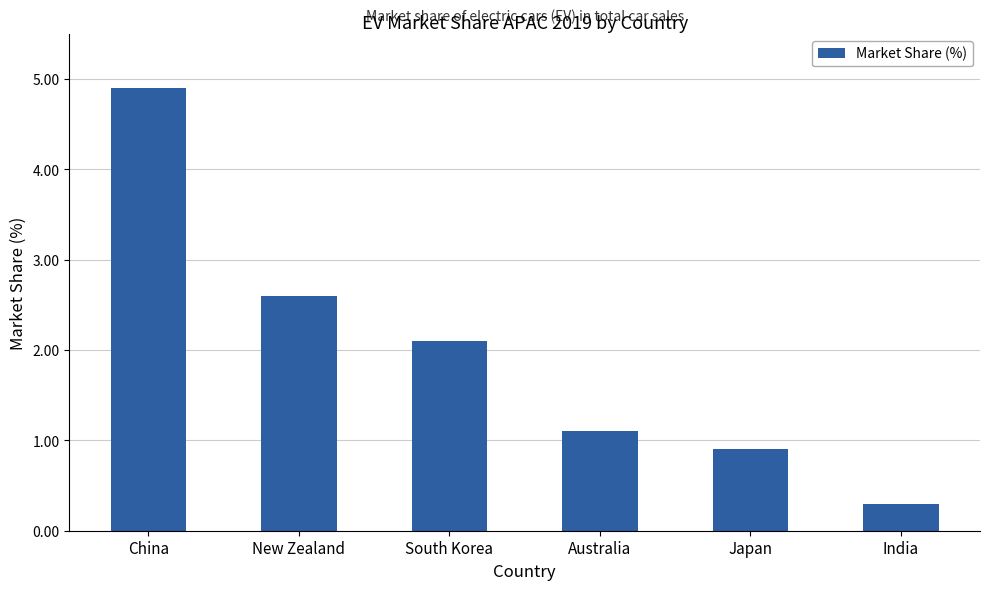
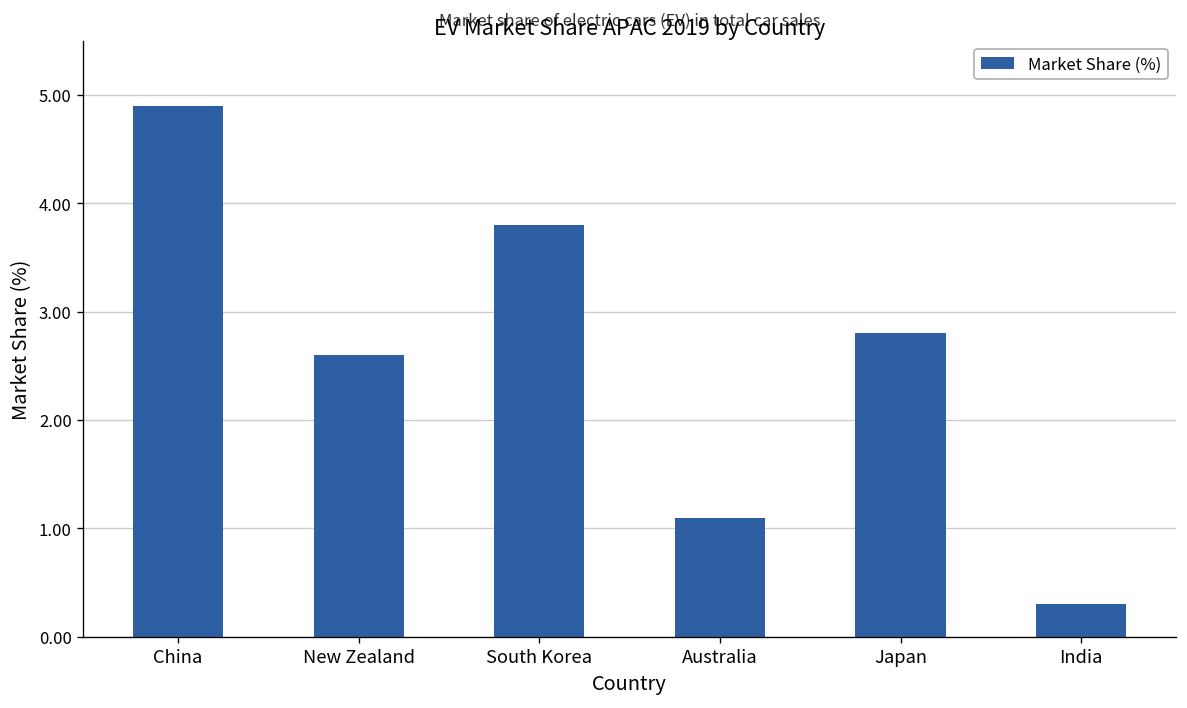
South Korea: 2.1 -> 3.8
Japan: 0.9 -> 2.8
